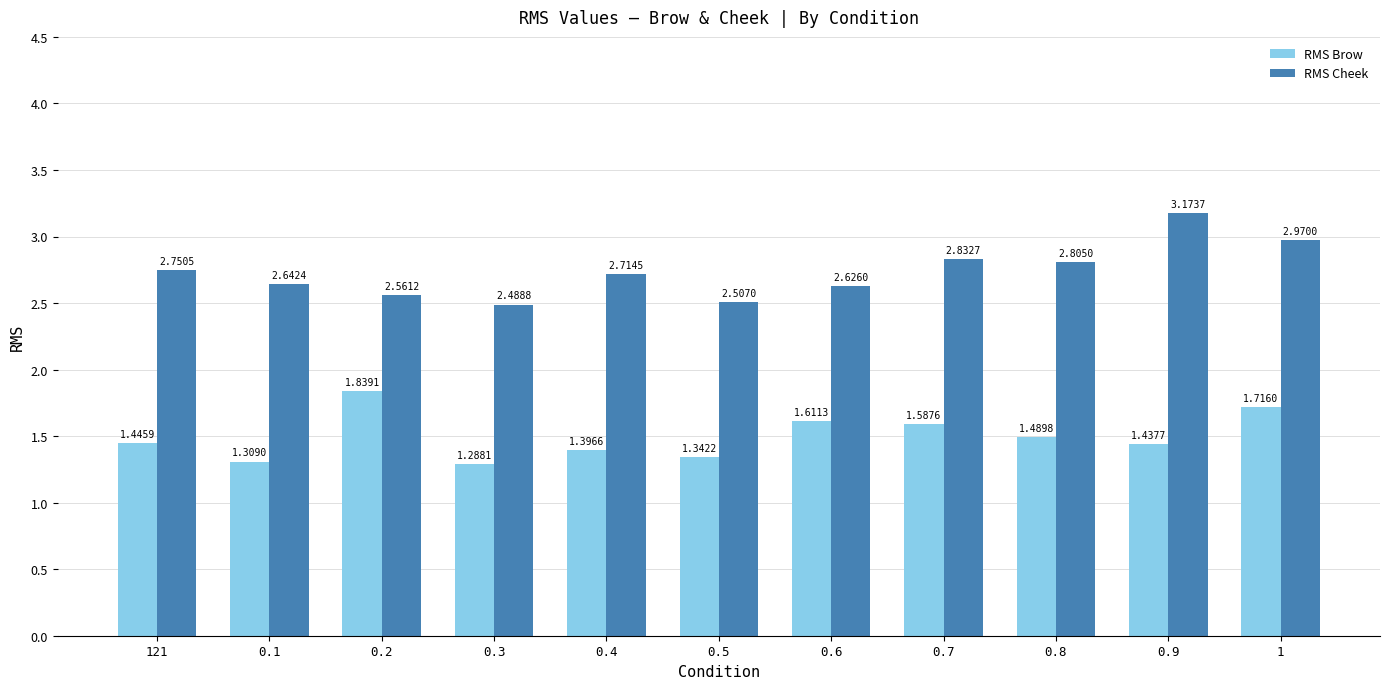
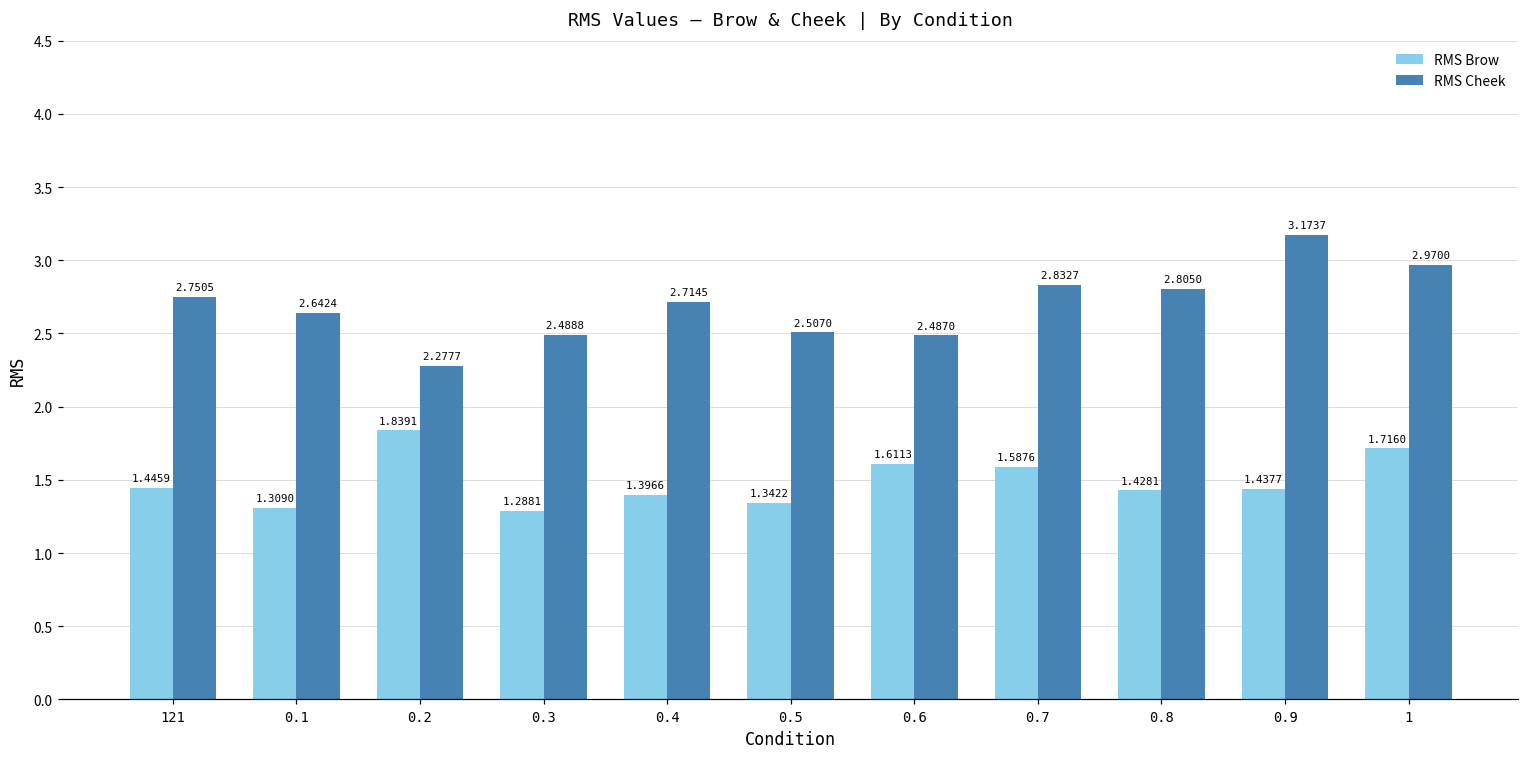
RMS Cheek, 0.2: 2.5612 -> 2.2777
RMS Cheek, 0.6: 2.6260 -> 2.4870
RMS Brow, 0.8: 1.4898 -> 1.4281
